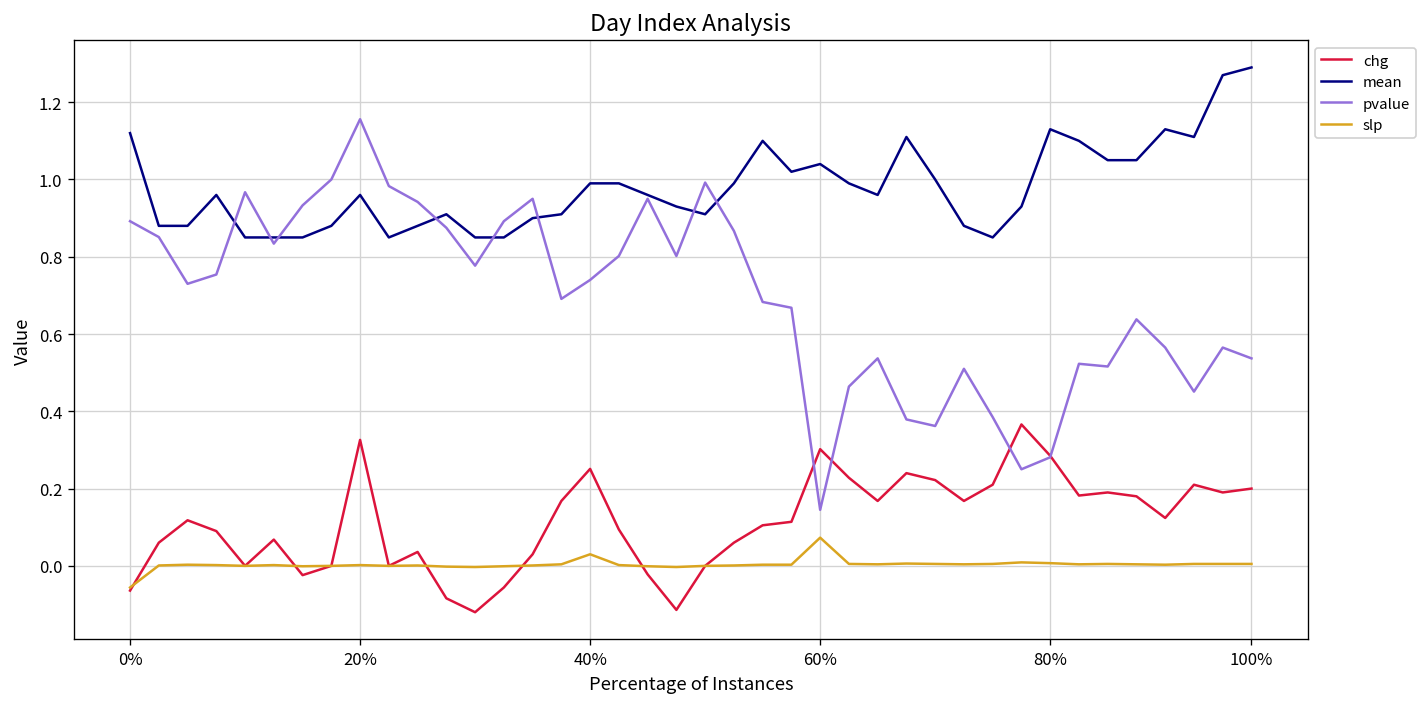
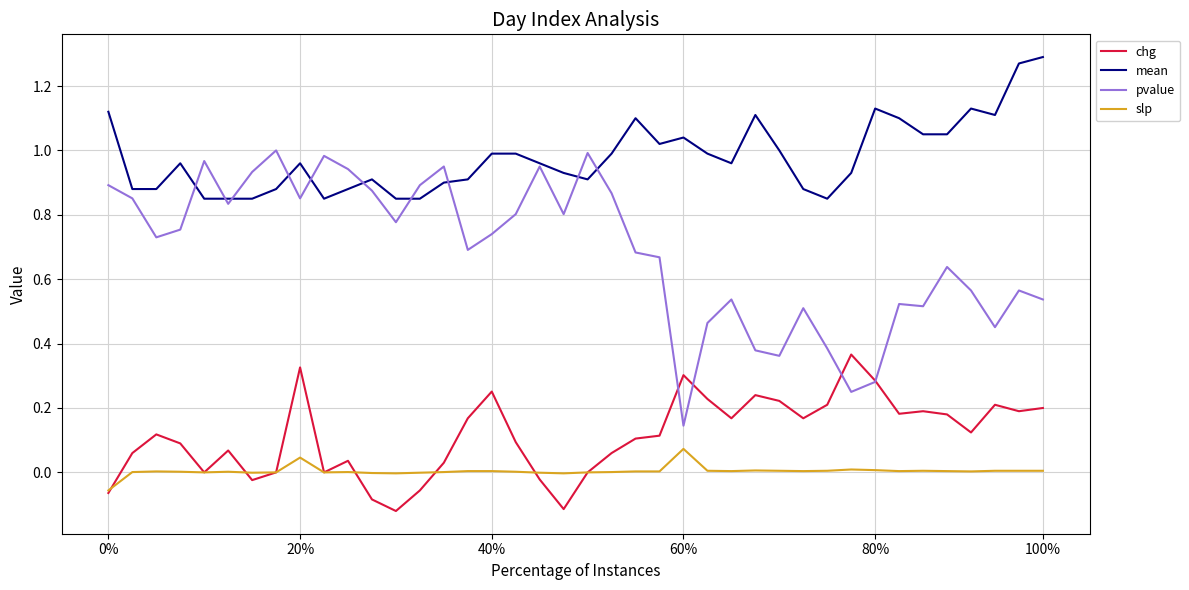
pvalue, 20%: 1.16 -> 0.85
slp, 20%: 0.00 -> 0.05
slp, 40%: 0.03 -> 0.00
